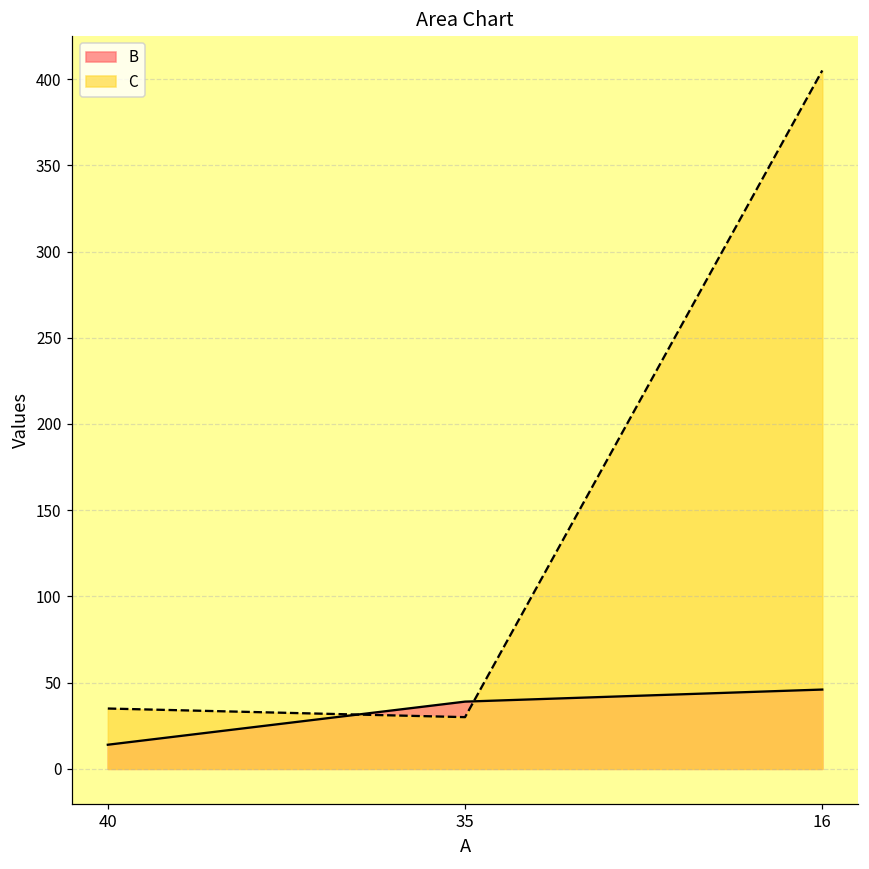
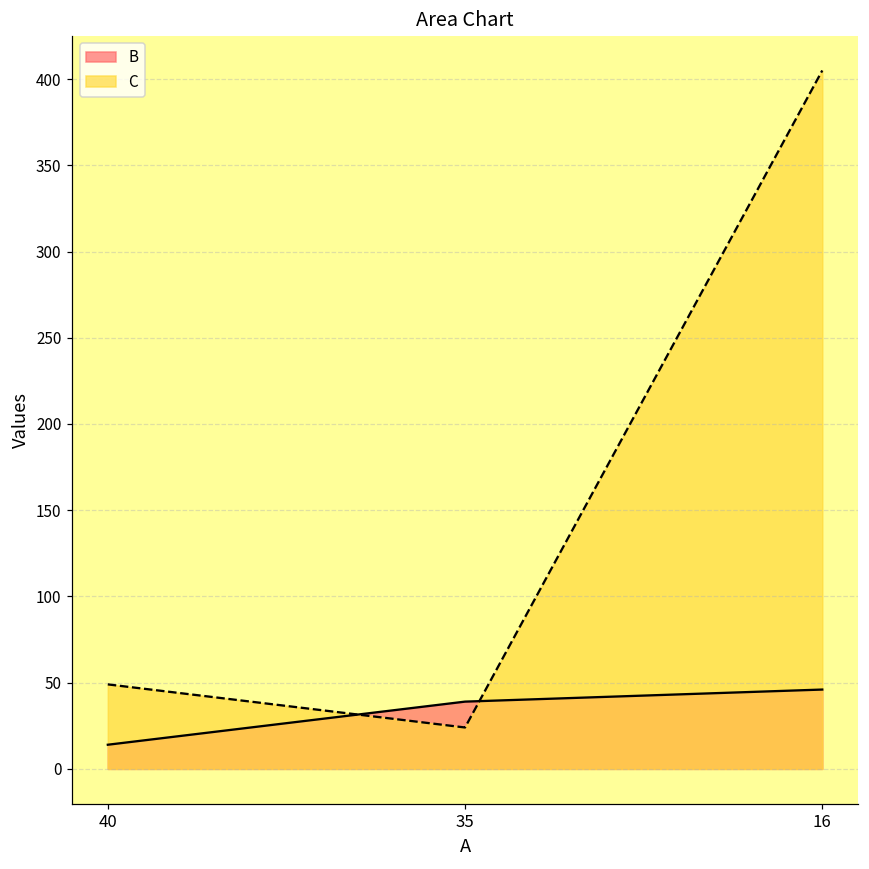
C, 40: 35 -> 49
C, 35: 30 -> 24
